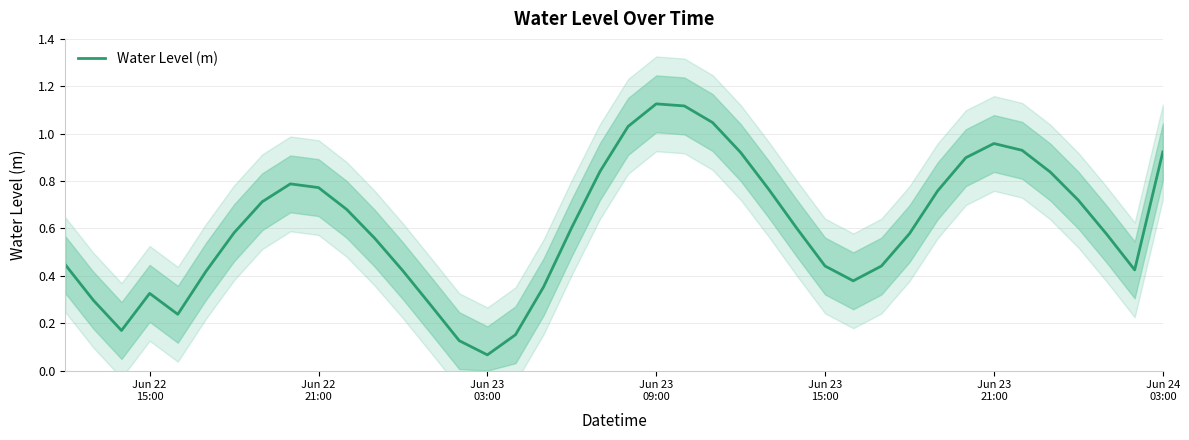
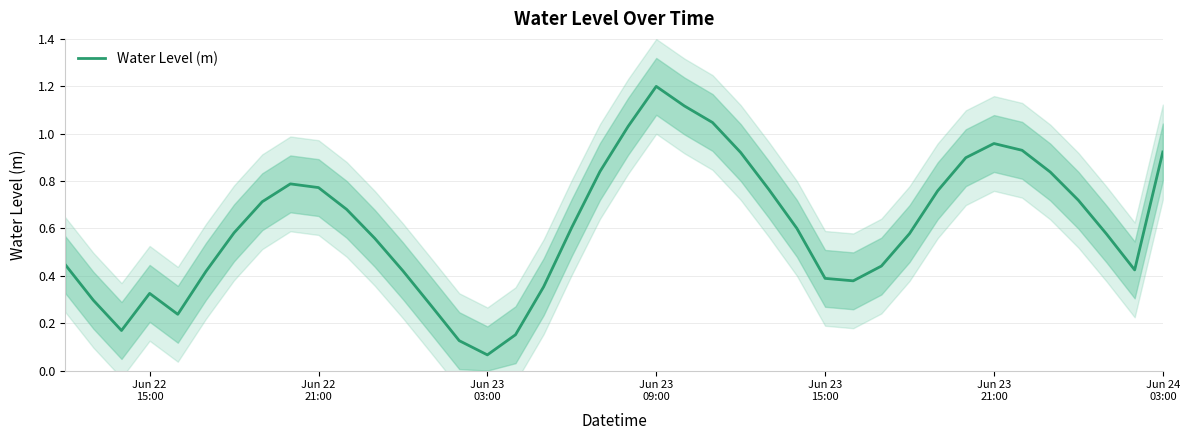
Water Level (m), Jun 23 09:00: 1.13 -> 1.20
Water Level (m), Jun 23 15:00: 0.44 -> 0.39
